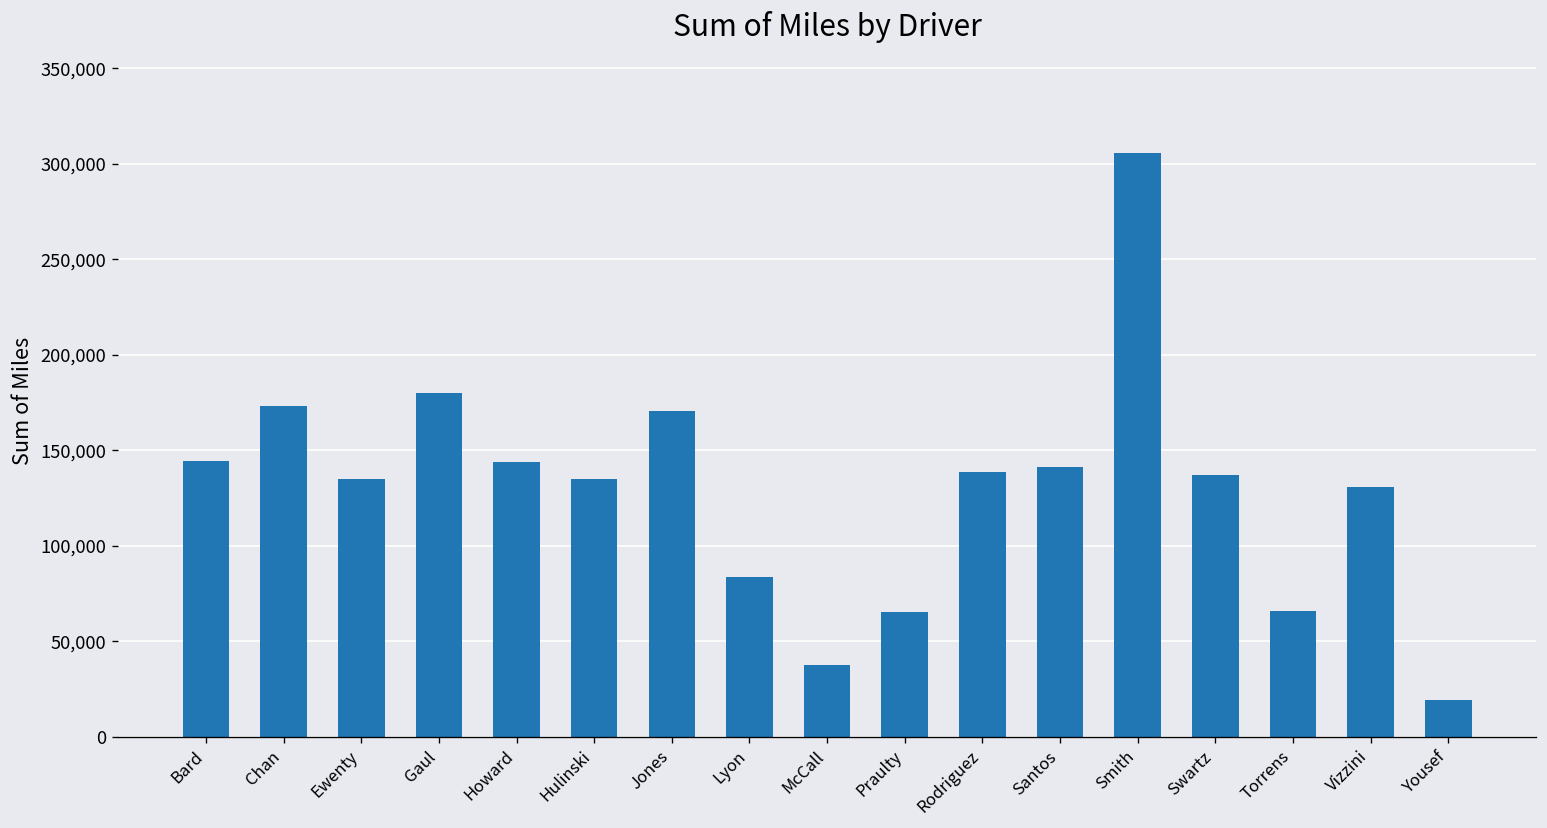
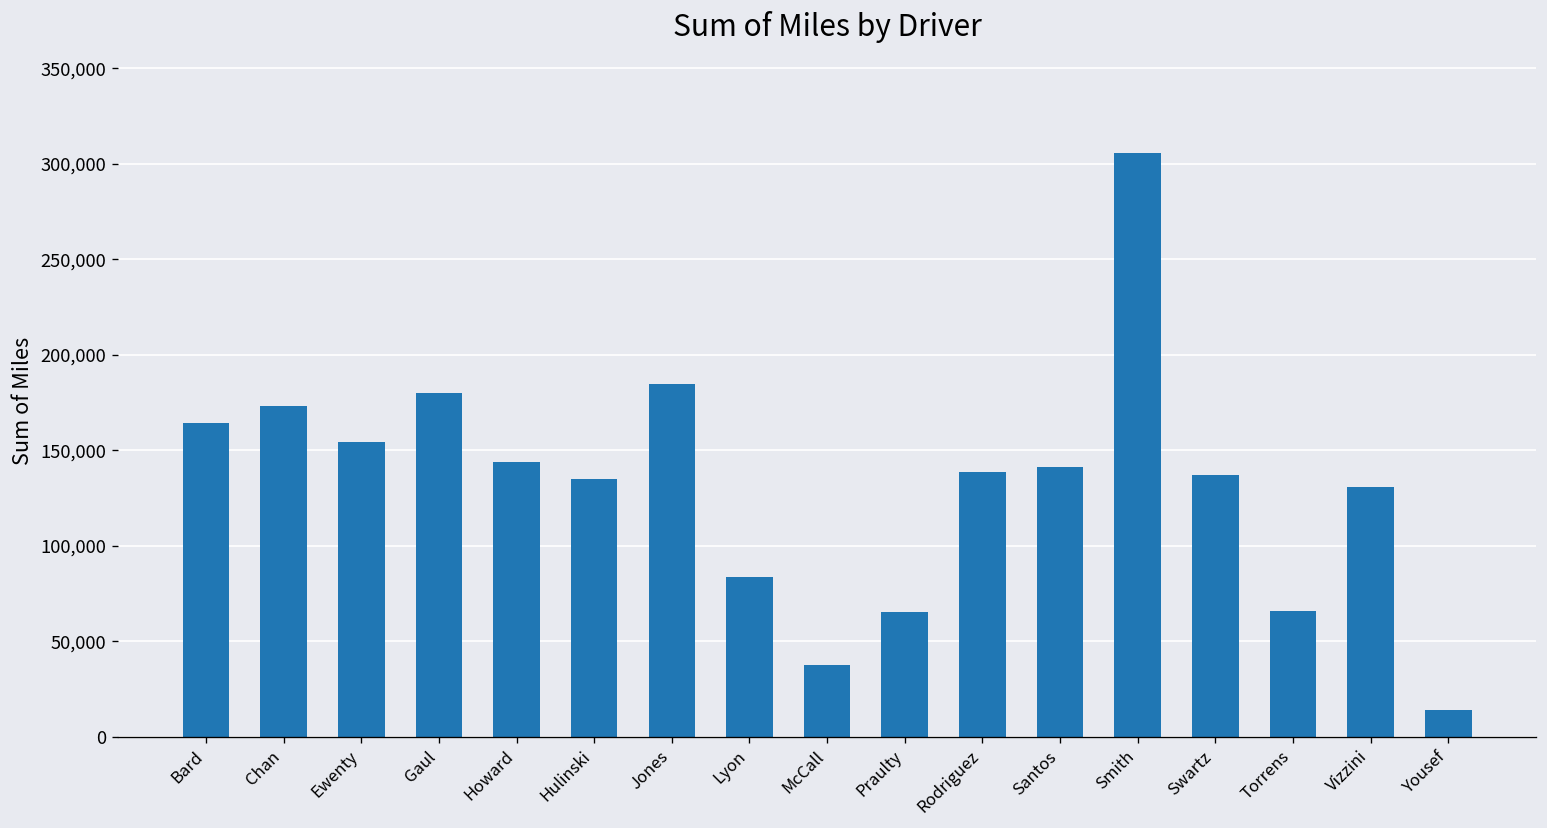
Bard: 145,000 -> 164,000
Ewenty: 135,000 -> 154,000
Jones: 171,000 -> 185,000
Yousef: 19,000 -> 14,000
